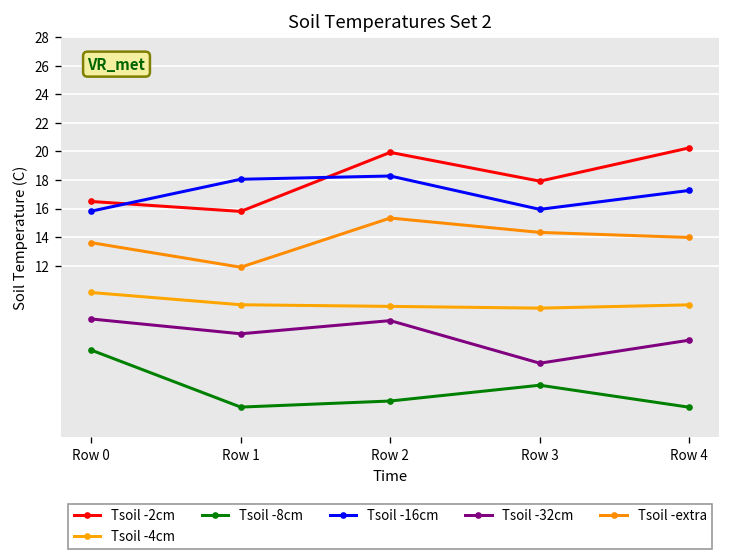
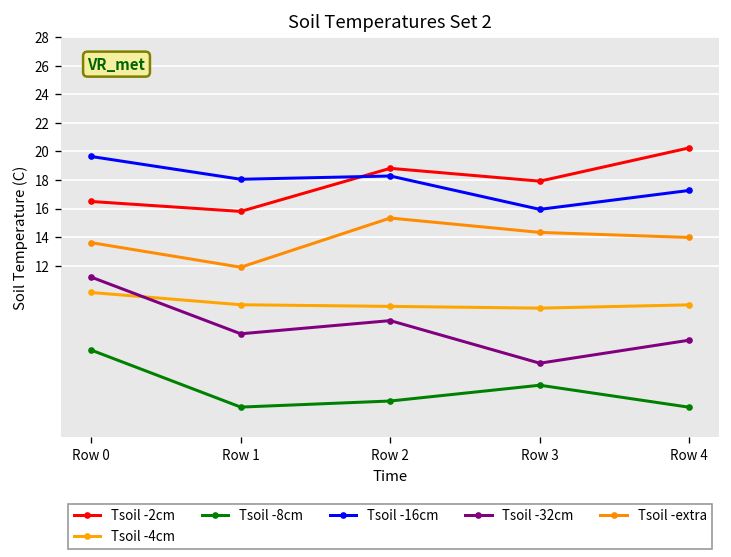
Tsoil -16cm, Row 0: 15.8 -> 19.6
Tsoil -32cm, Row 0: 8.3 -> 11.2
Tsoil -2cm, Row 2: 19.9 -> 18.8
